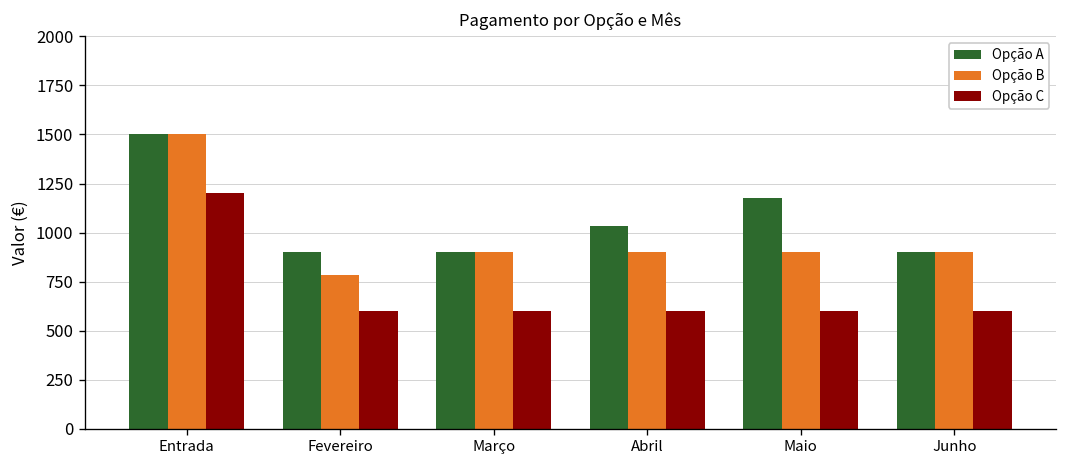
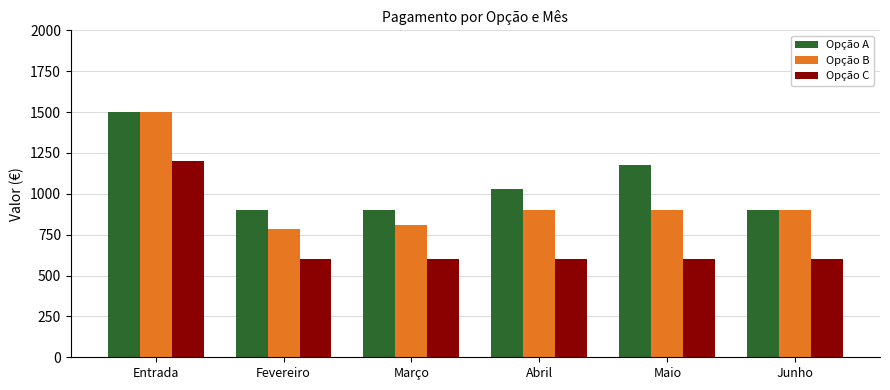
Opção B, Março: 900 -> 810
